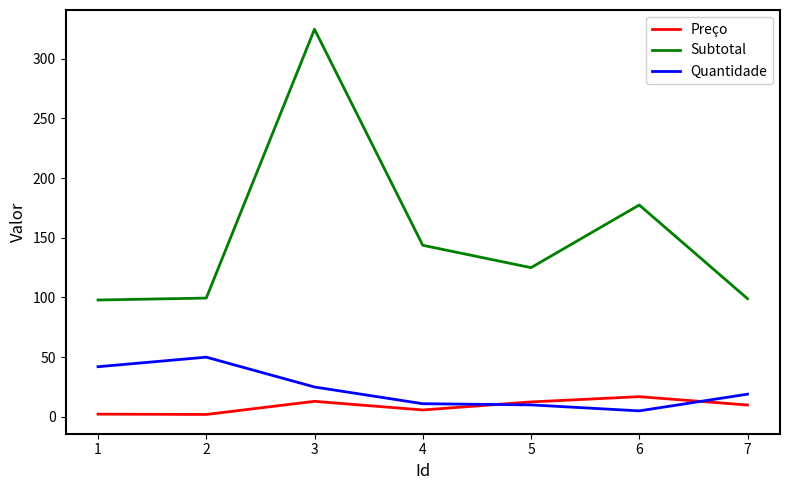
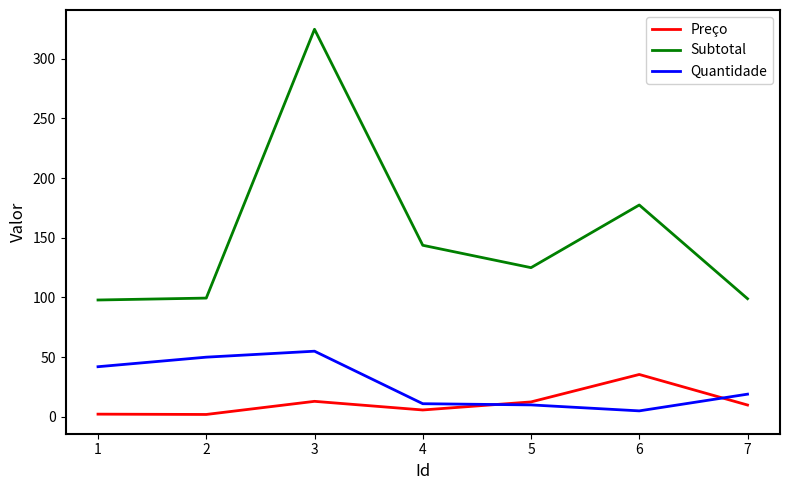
Quantidade, 3: 25 -> 55
Preço, 6: 17 -> 36
